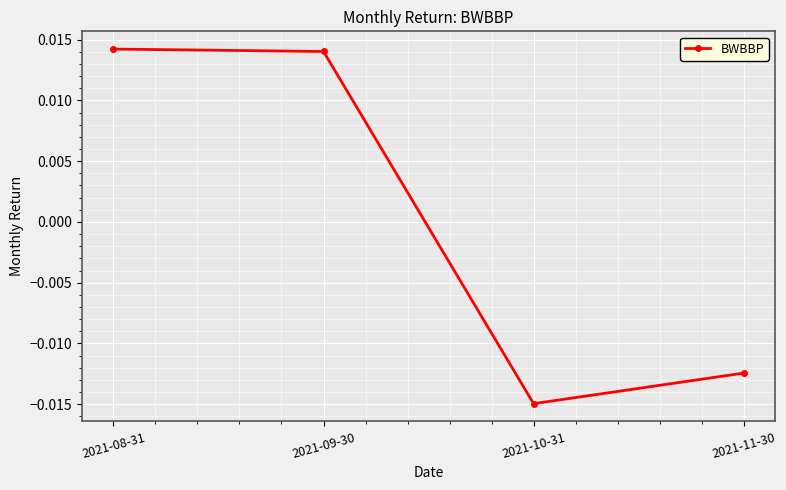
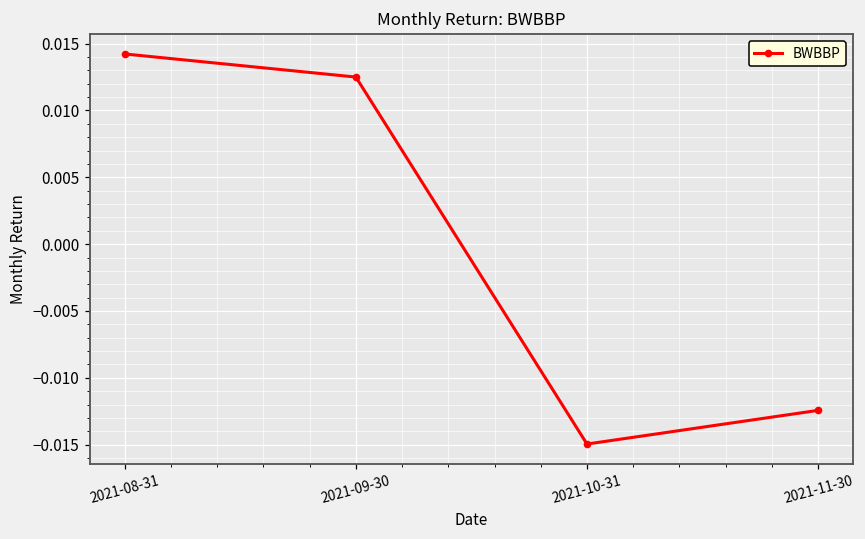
2021-09-30: 0.0140 -> 0.0125
